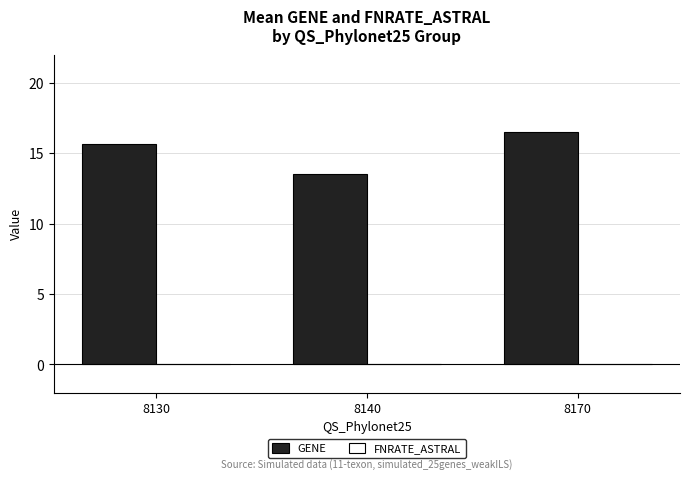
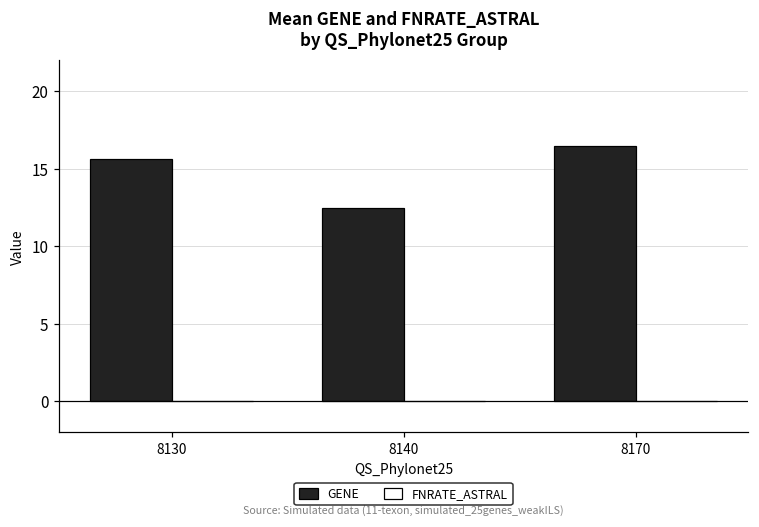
GENE, 8140: 13.5 -> 12.5
